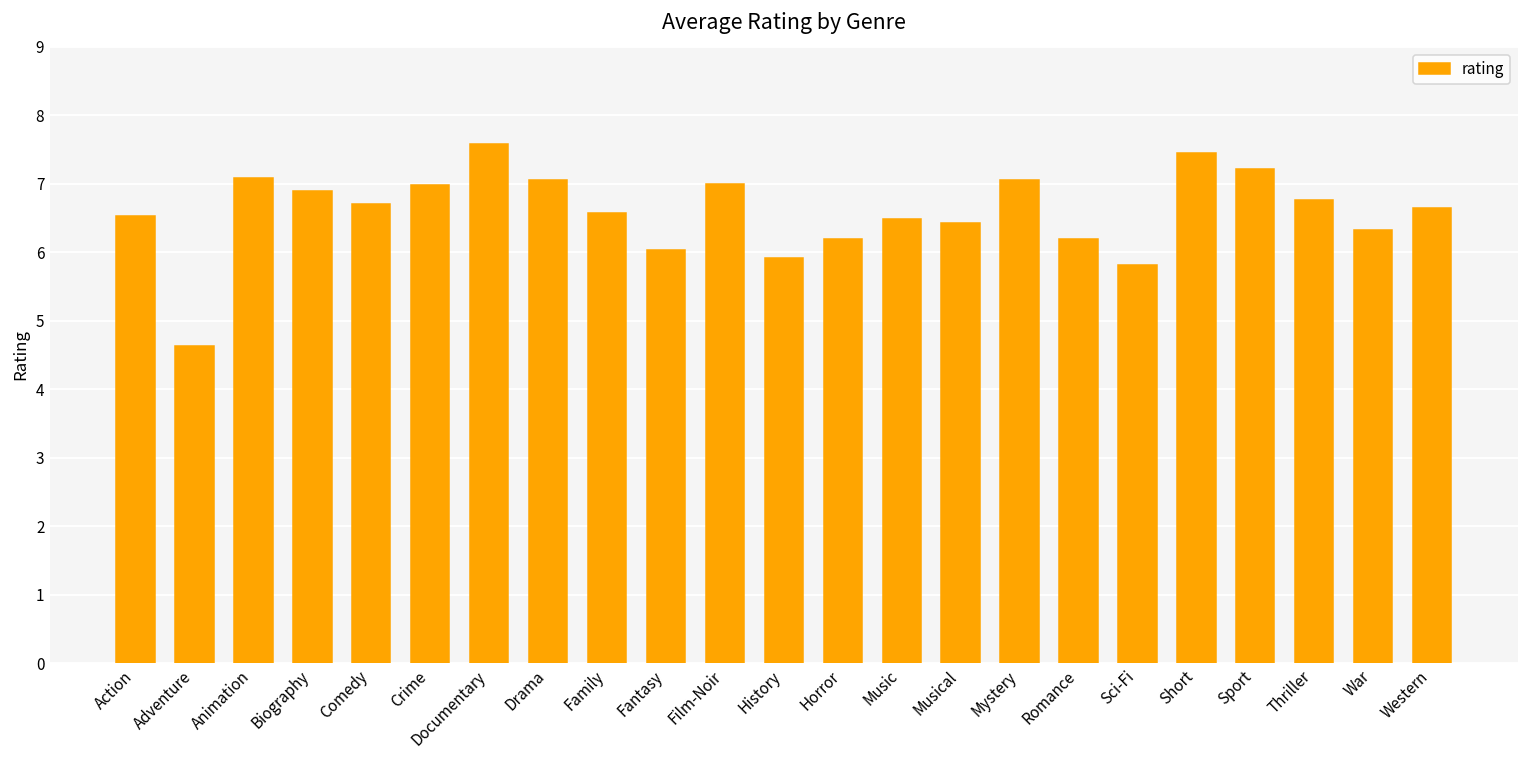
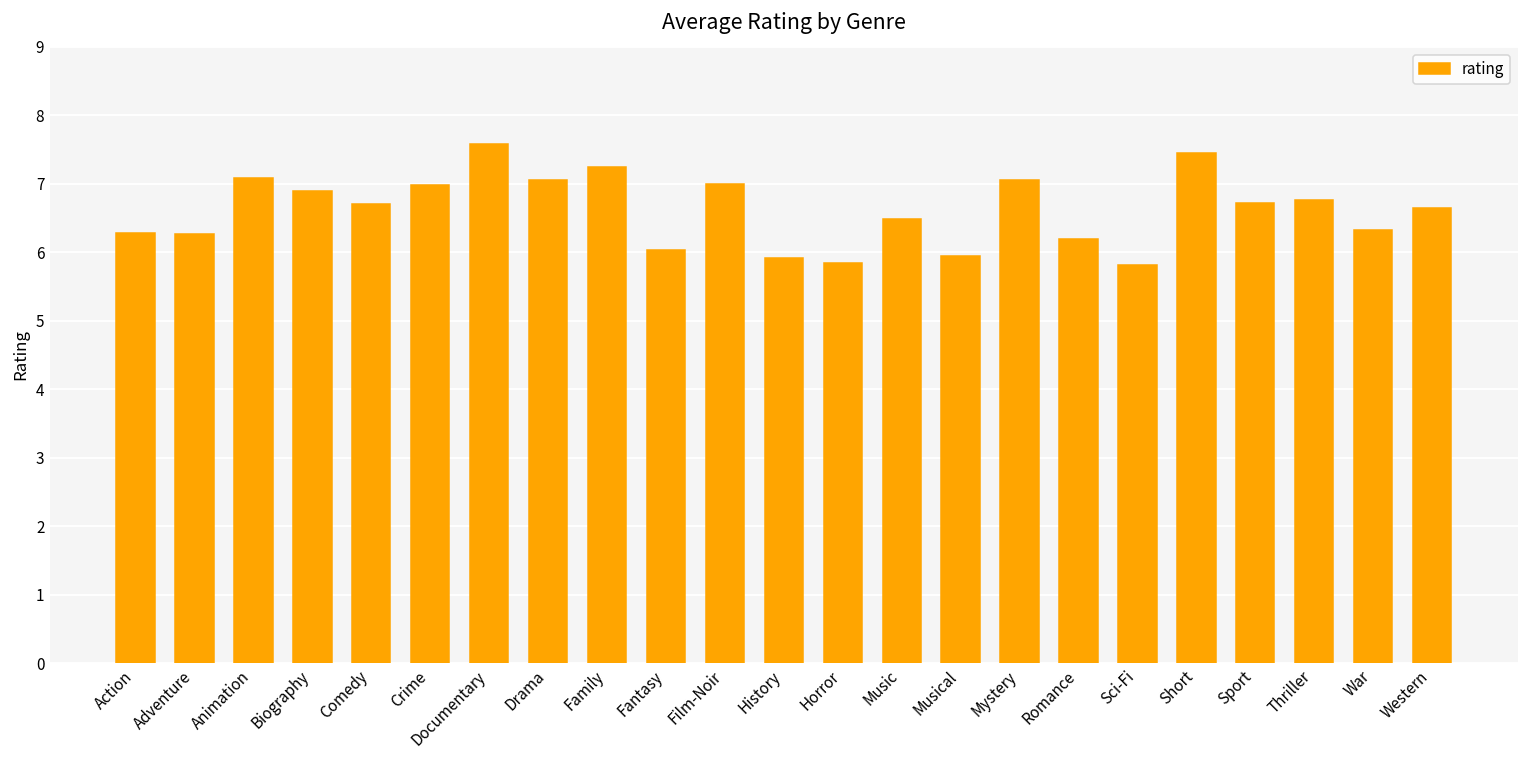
Action: 6.5 -> 6.3
Adventure: 4.6 -> 6.3
Family: 6.6 -> 7.2
Horror: 6.2 -> 5.8
Musical: 6.4 -> 6.0
Sport: 7.2 -> 6.7
